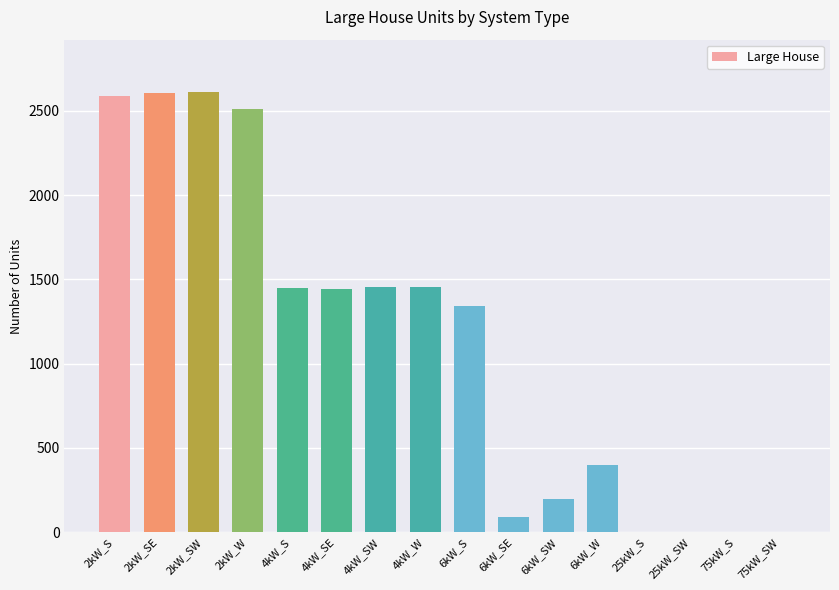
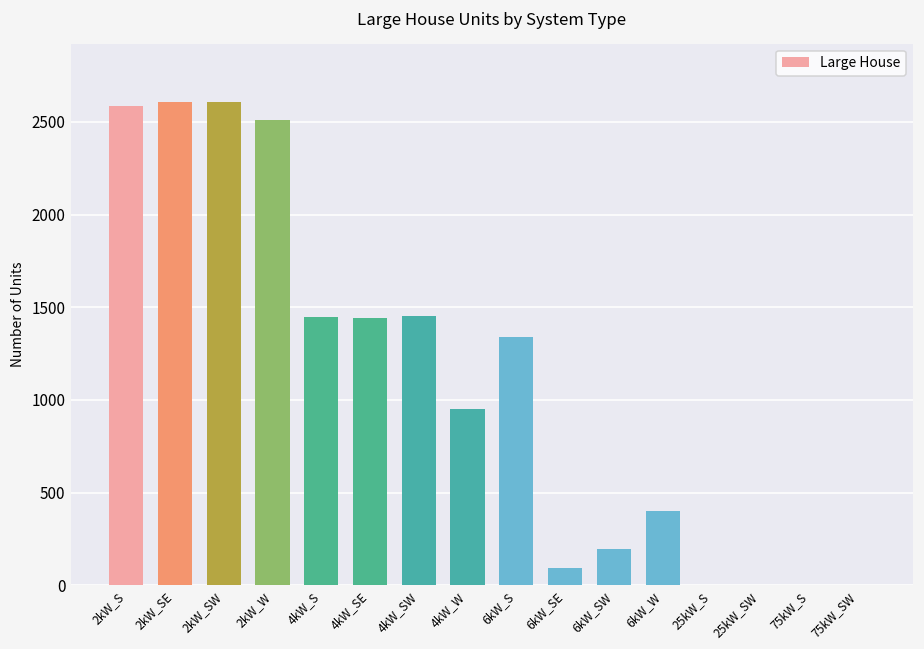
4kW_W: 1450 -> 950
